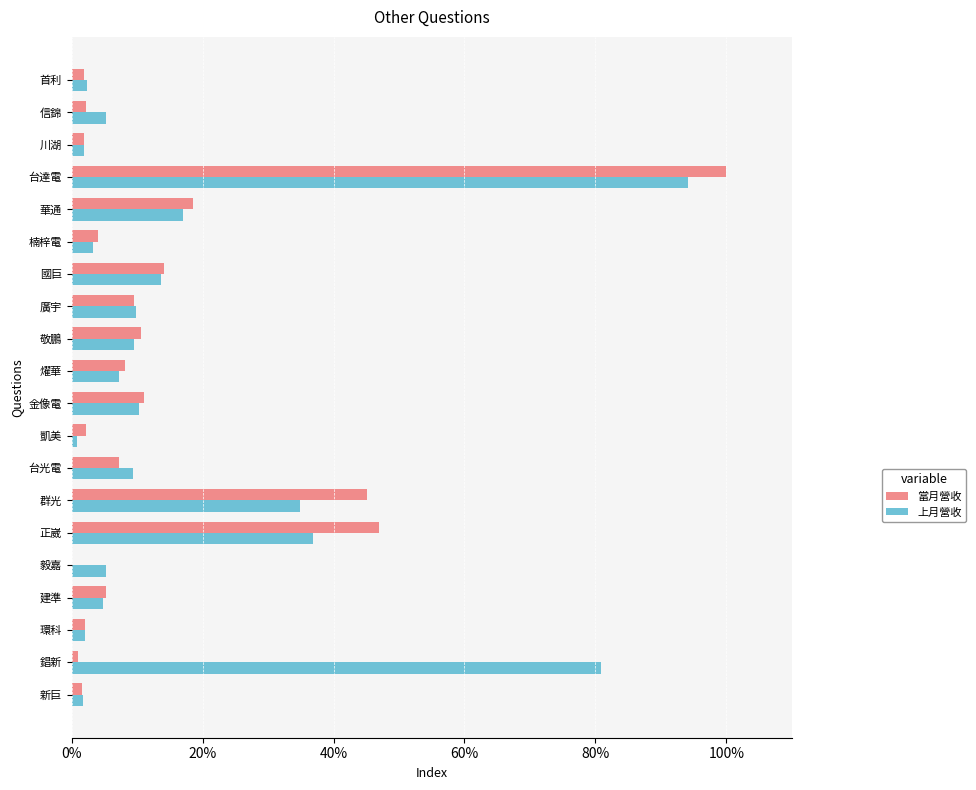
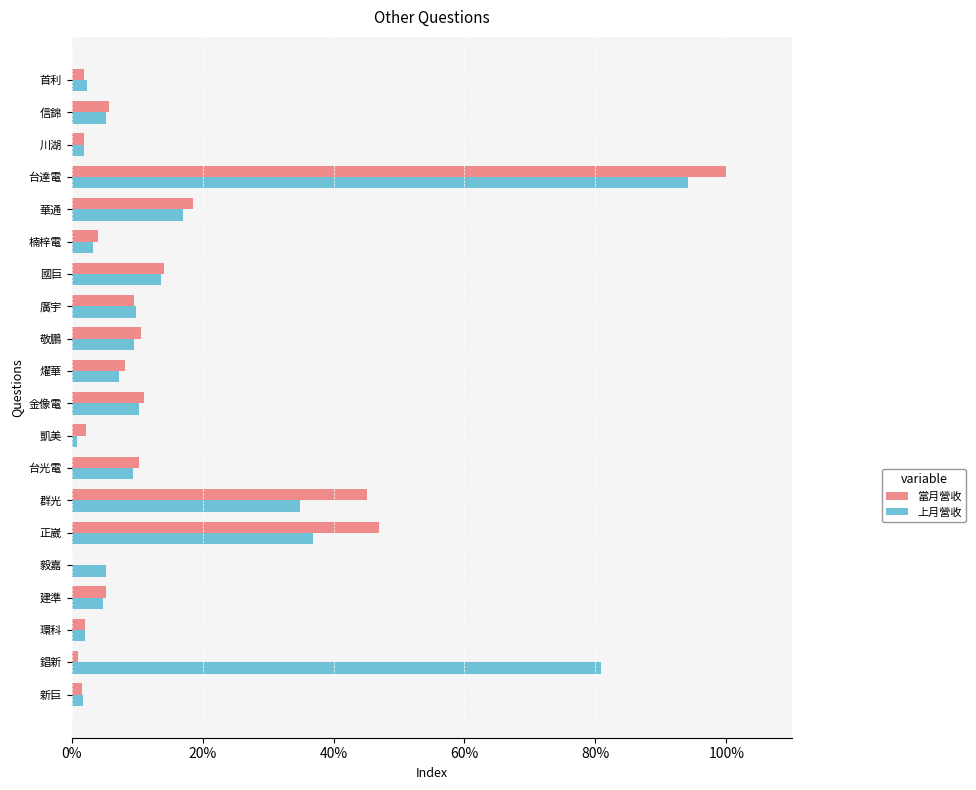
當月營收, 信錦: 2% -> 6%
當月營收, 台光電: 7% -> 10%
